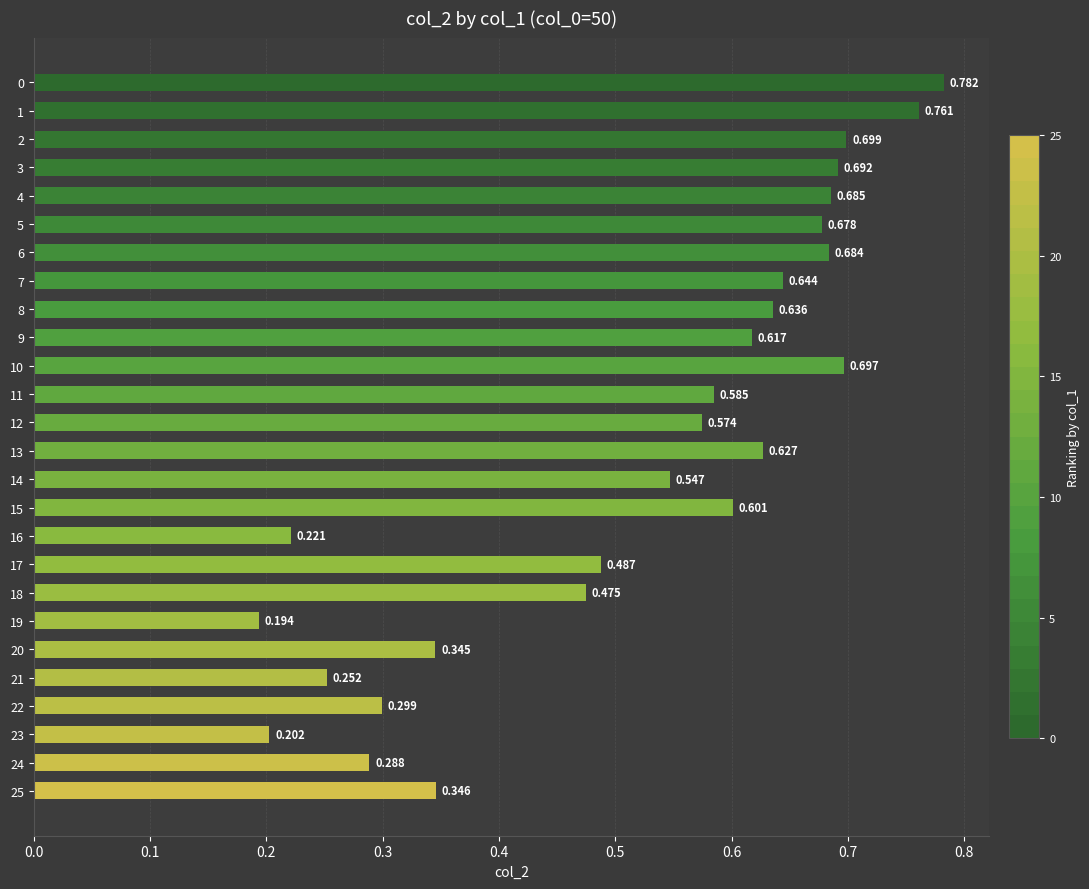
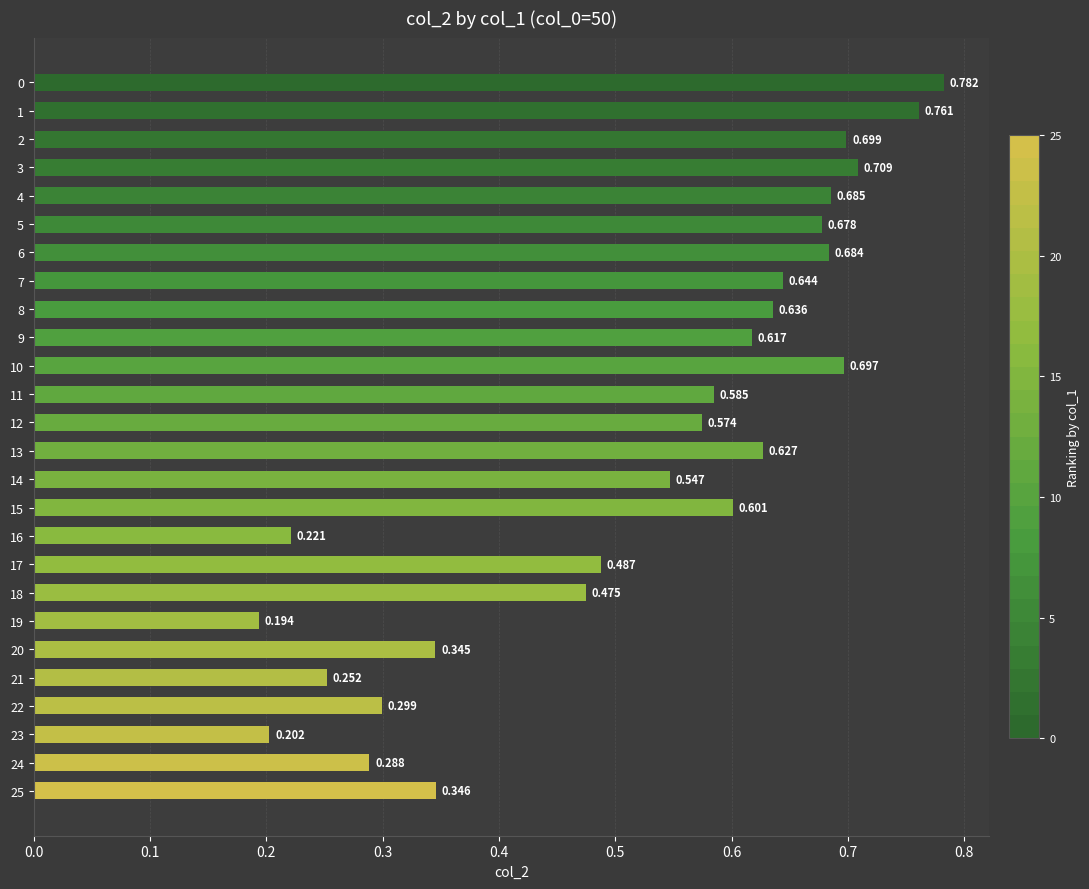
3: 0.692 -> 0.709
